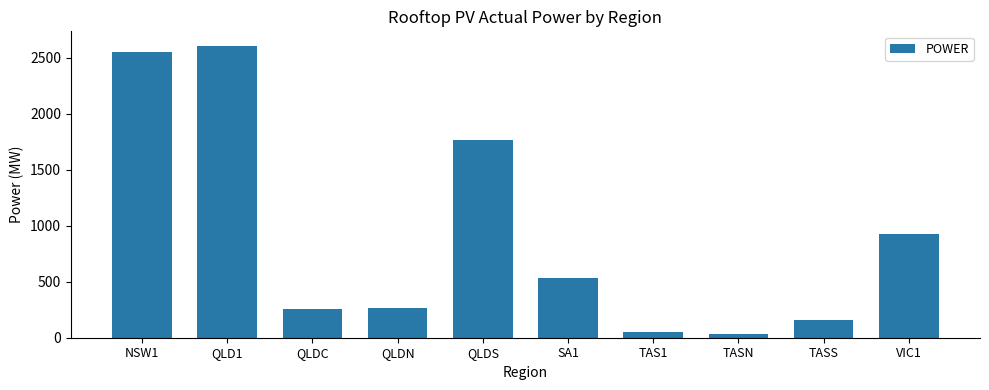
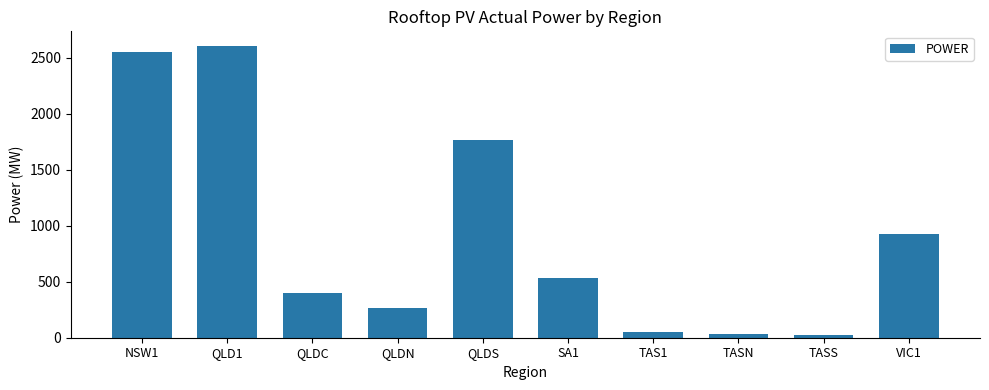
QLDC: 260 -> 400
TASS: 160 -> 20
